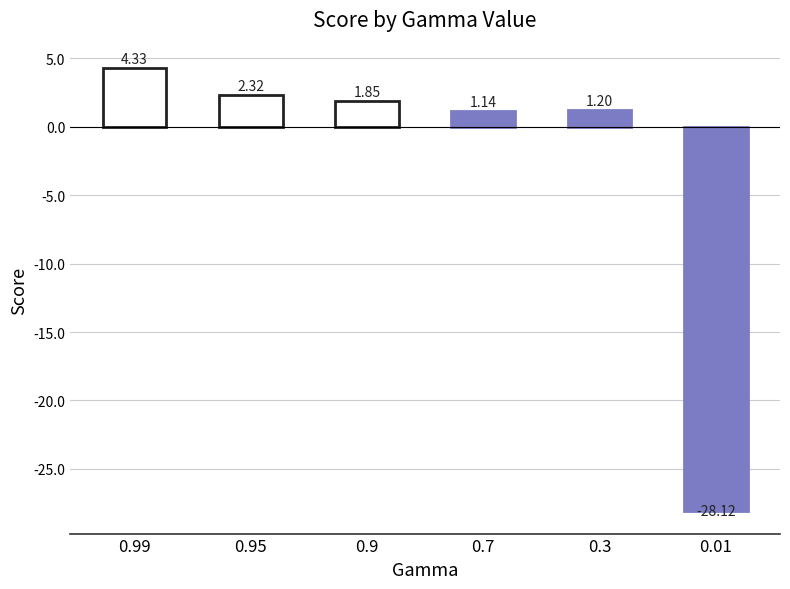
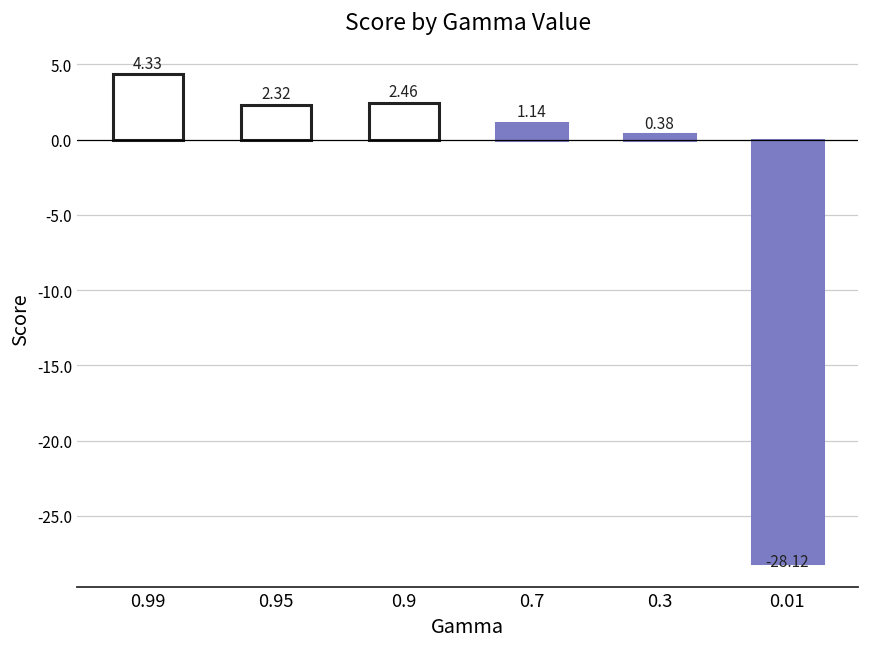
0.9: 1.85 -> 2.46
0.3: 1.20 -> 0.38
